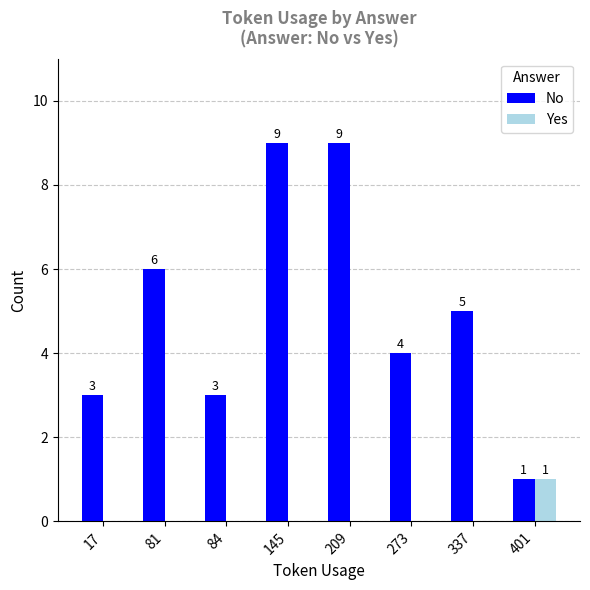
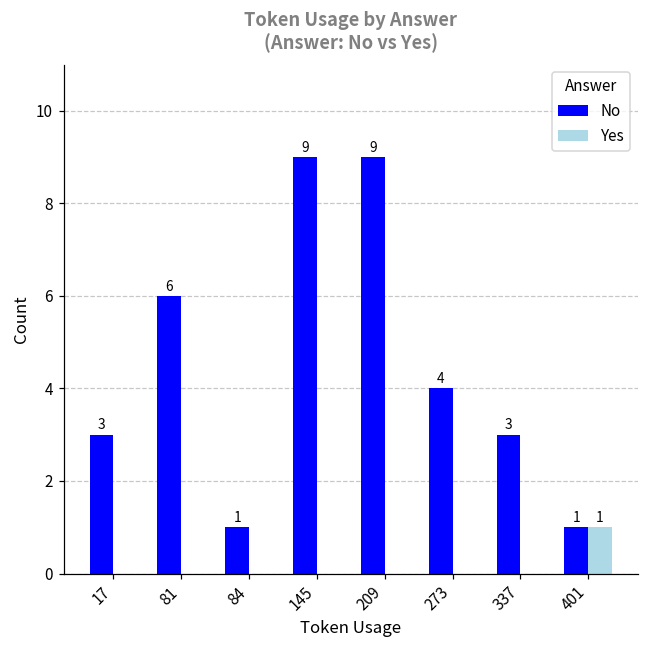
No, 84: 3 -> 1
No, 337: 5 -> 3
